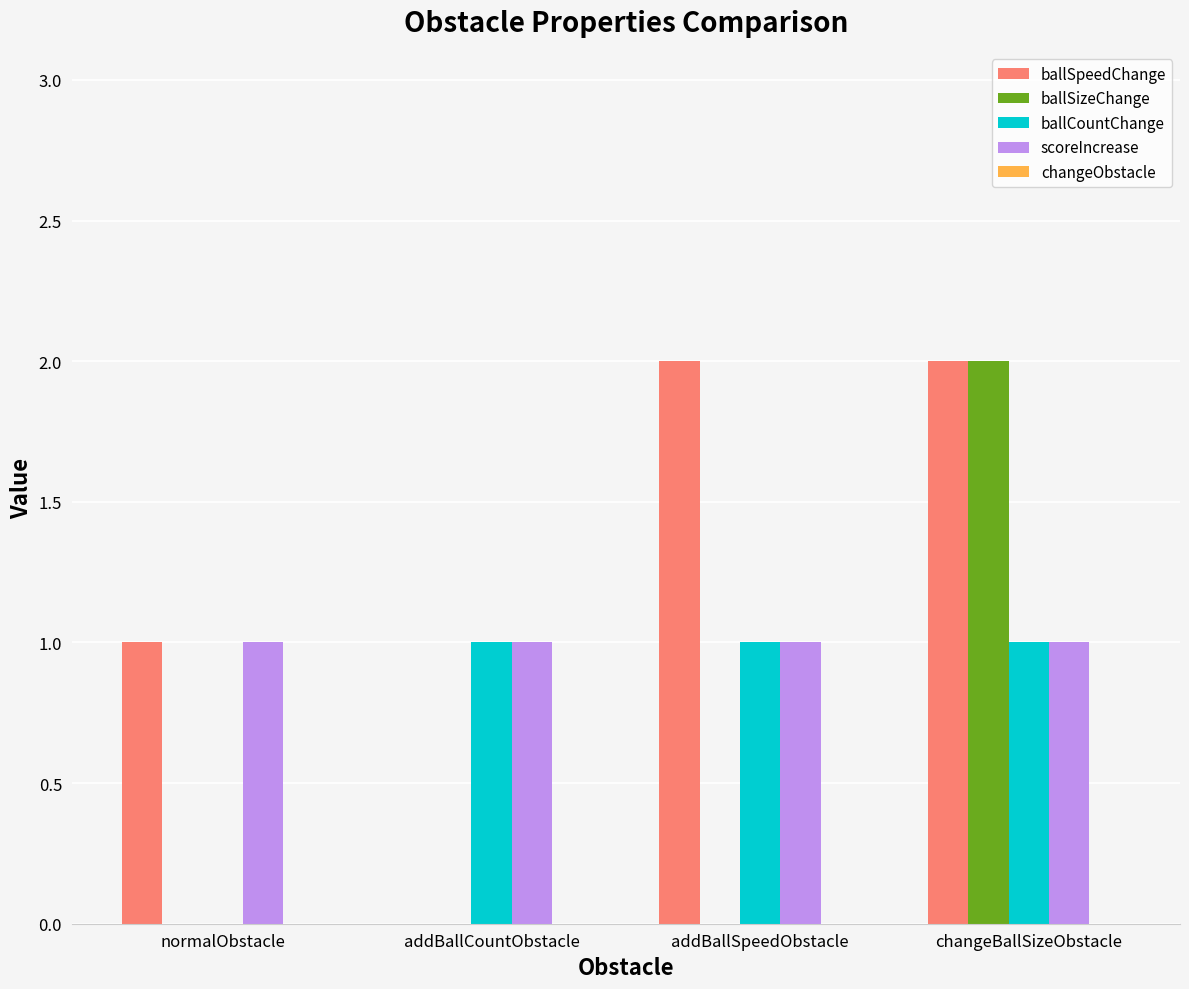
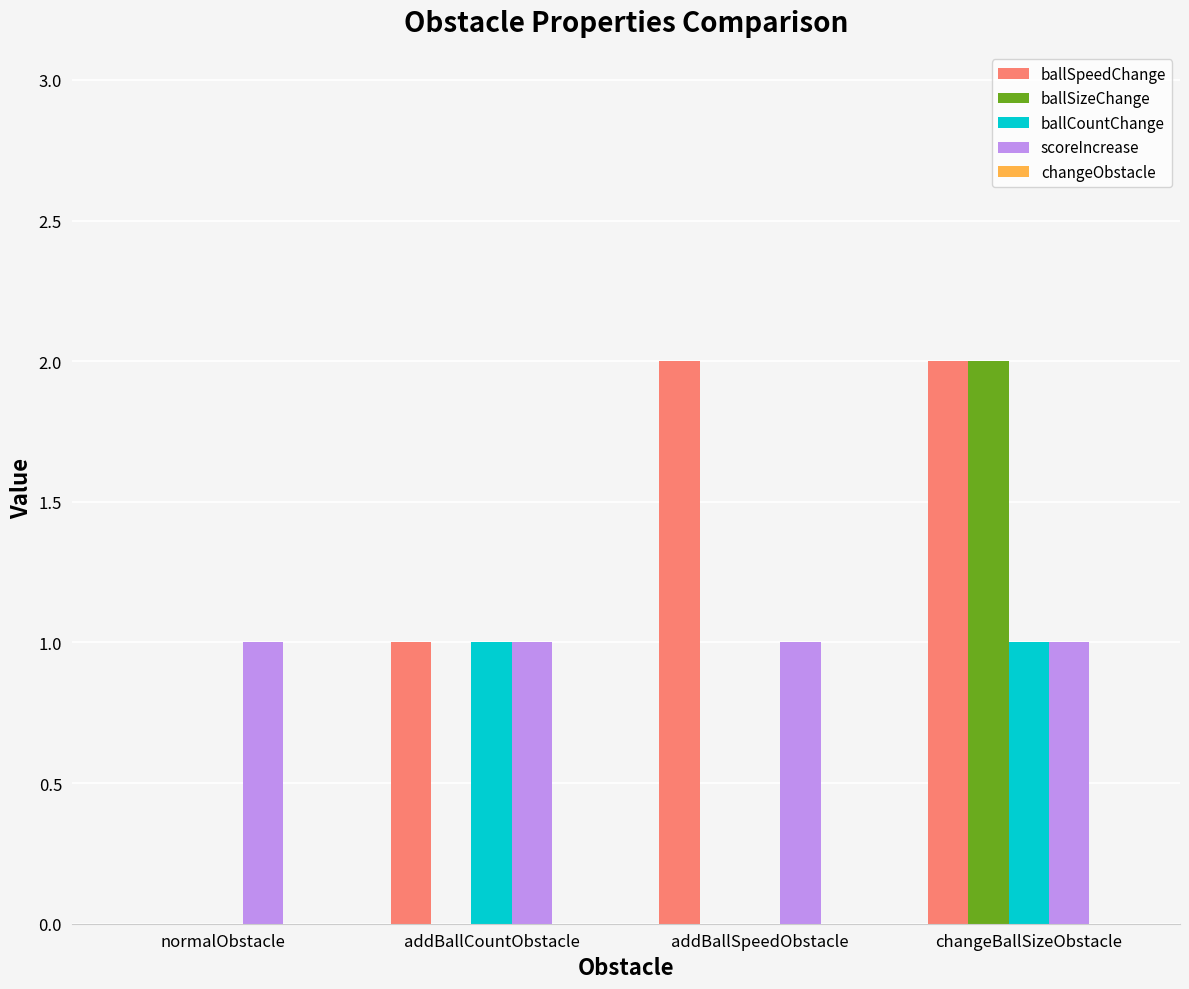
ballSpeedChange, normalObstacle: 1 -> 0
ballSpeedChange, addBallCountObstacle: 0 -> 1
ballCountChange, addBallSpeedObstacle: 1 -> 0
